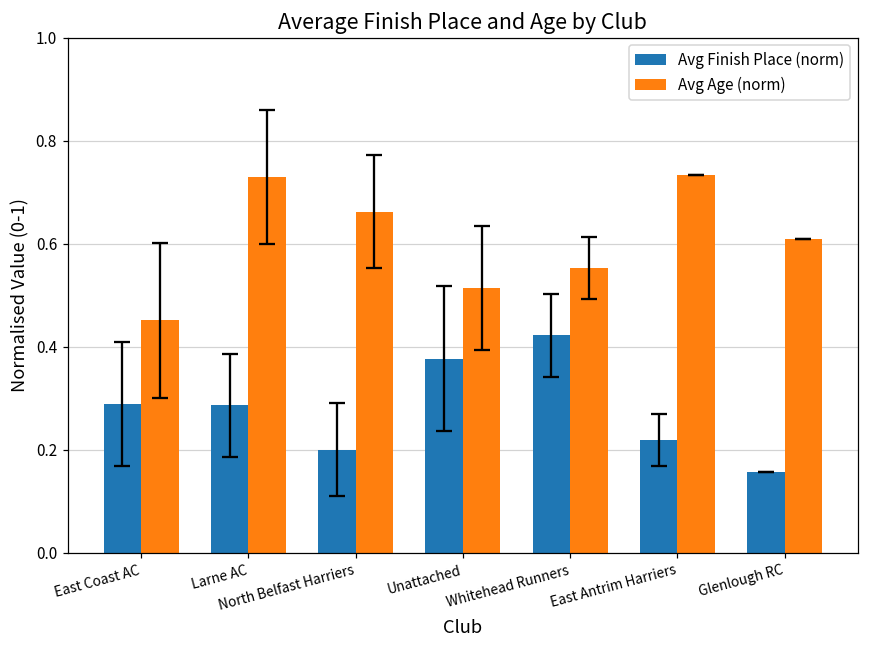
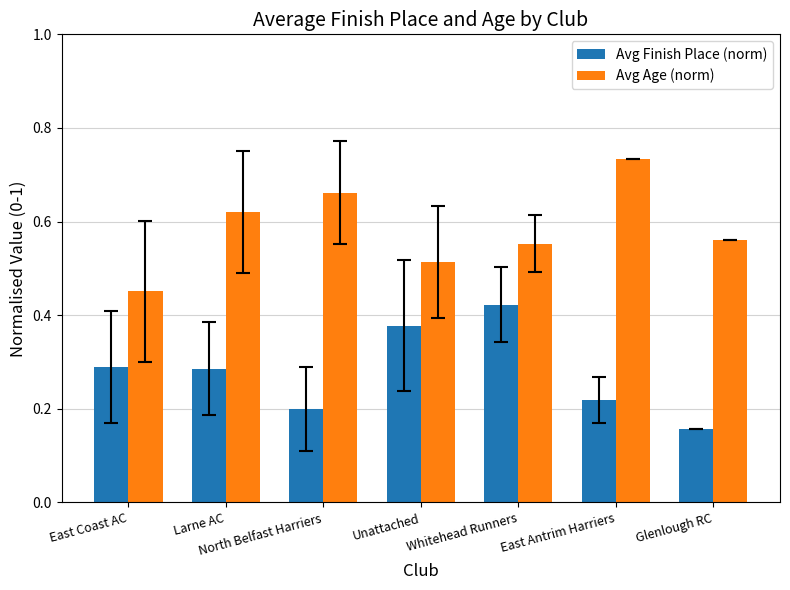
Avg Age (norm), Larne AC: 0.73 -> 0.62
Avg Age (norm), Glenlough RC: 0.61 -> 0.56
